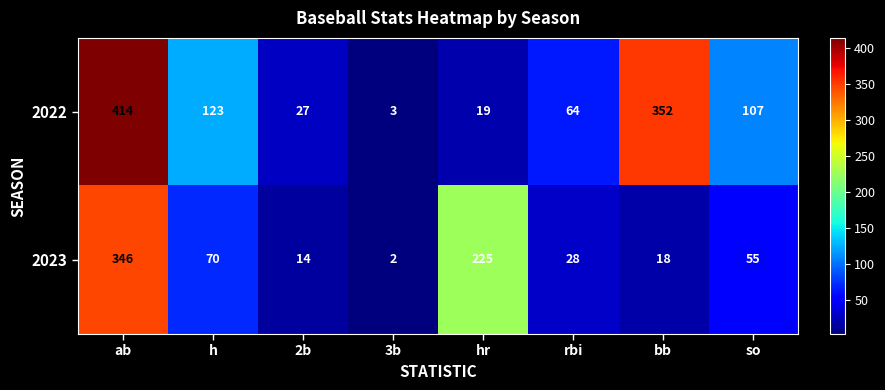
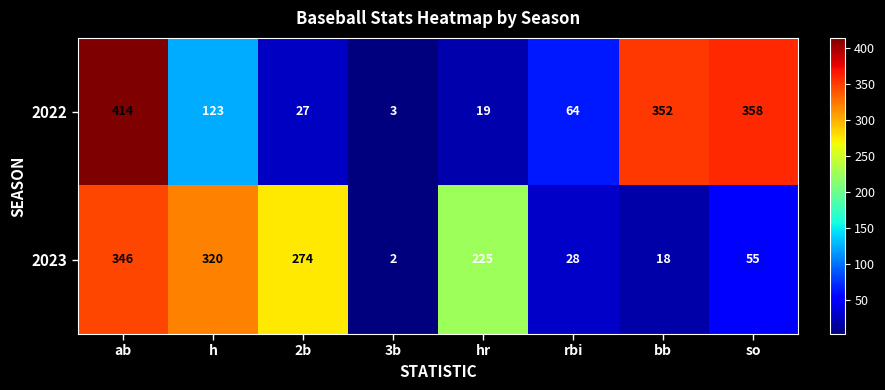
2022, so: 107 -> 358
2023, h: 70 -> 320
2023, 2b: 14 -> 274
